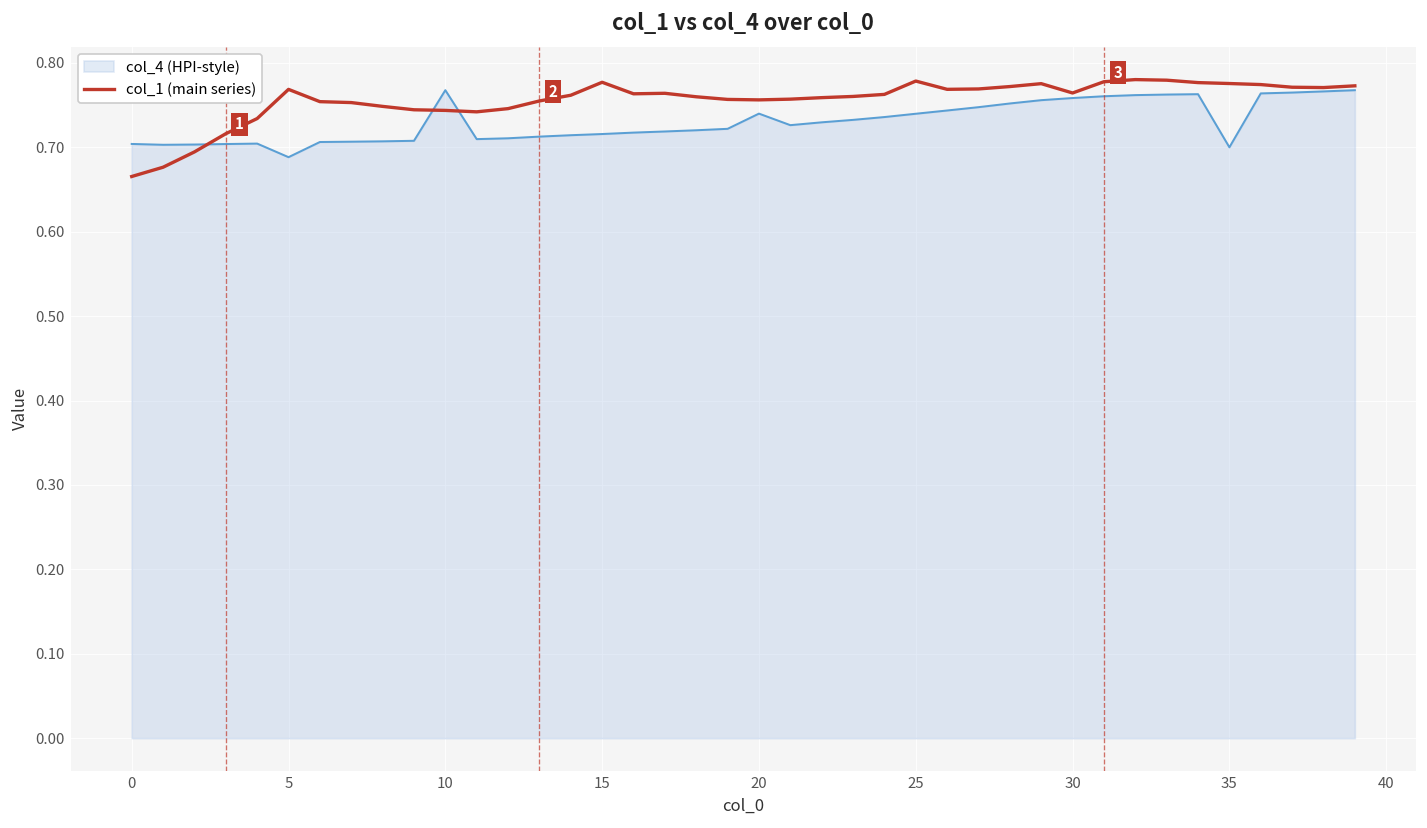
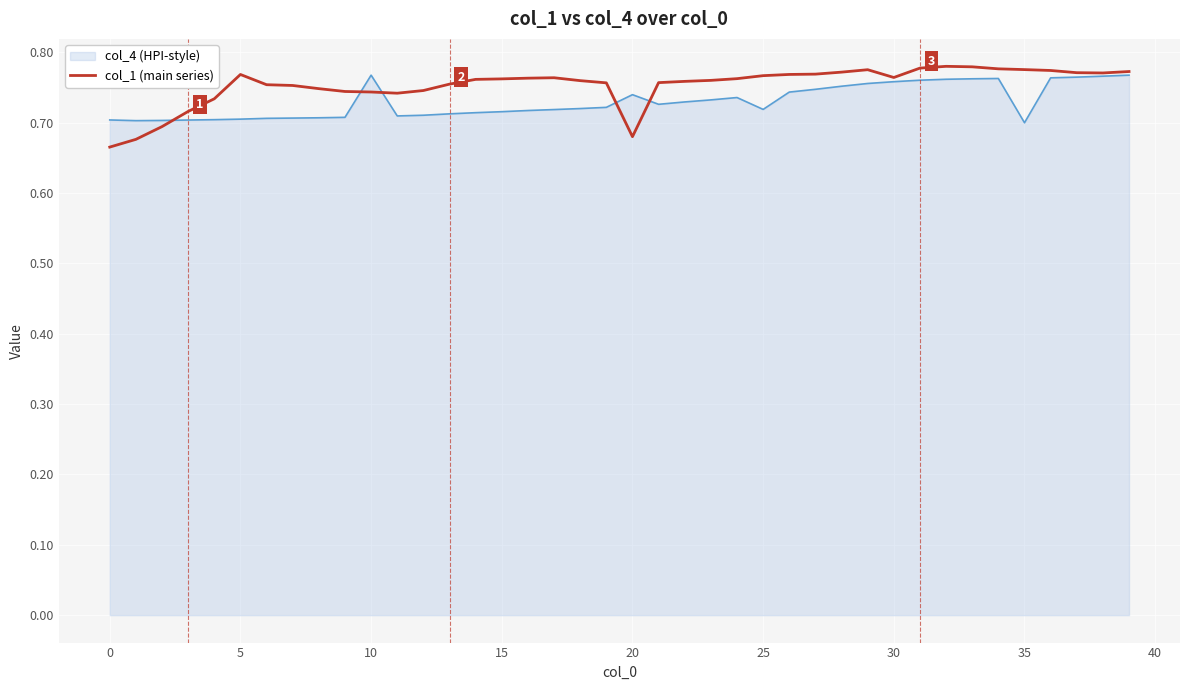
col_4 (HPI-style), 5: 0.69 -> 0.71
col_1 (main series), 15: 0.78 -> 0.76
col_1 (main series), 20: 0.76 -> 0.68
col_4 (HPI-style), 25: 0.74 -> 0.72
col_1 (main series), 25: 0.78 -> 0.77
